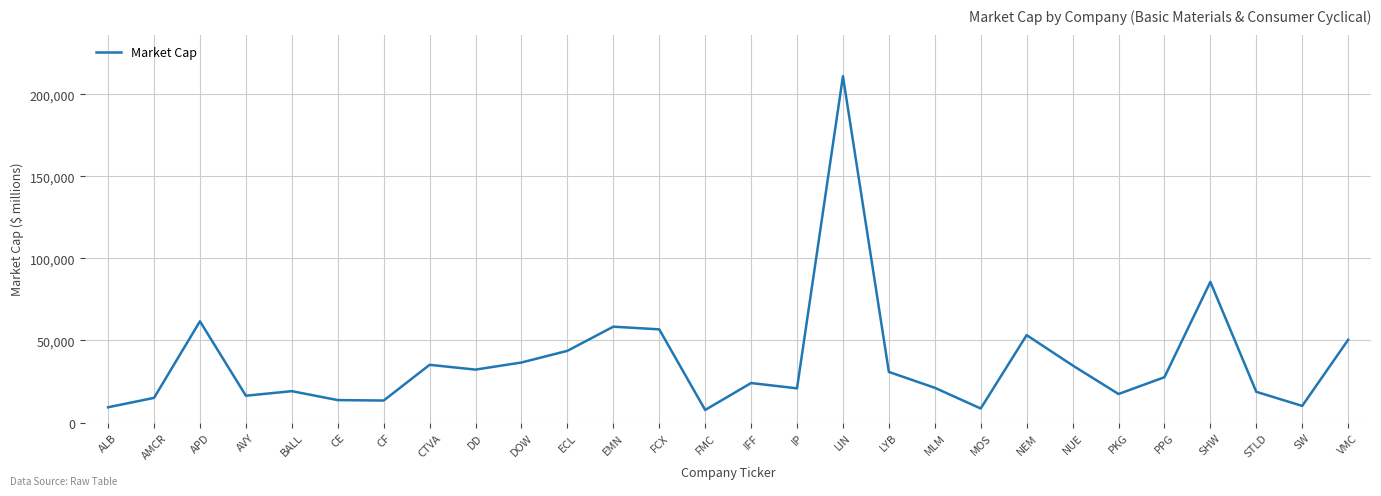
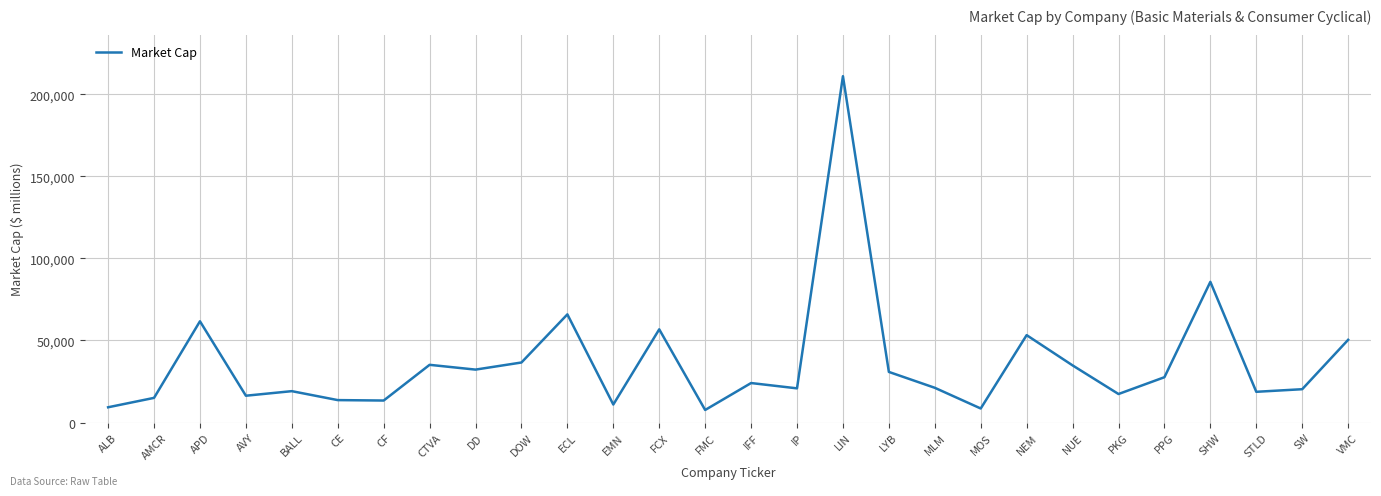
ECL: 44,000 -> 66,000
EMN: 58,000 -> 11,000
SW: 10,000 -> 20,000
